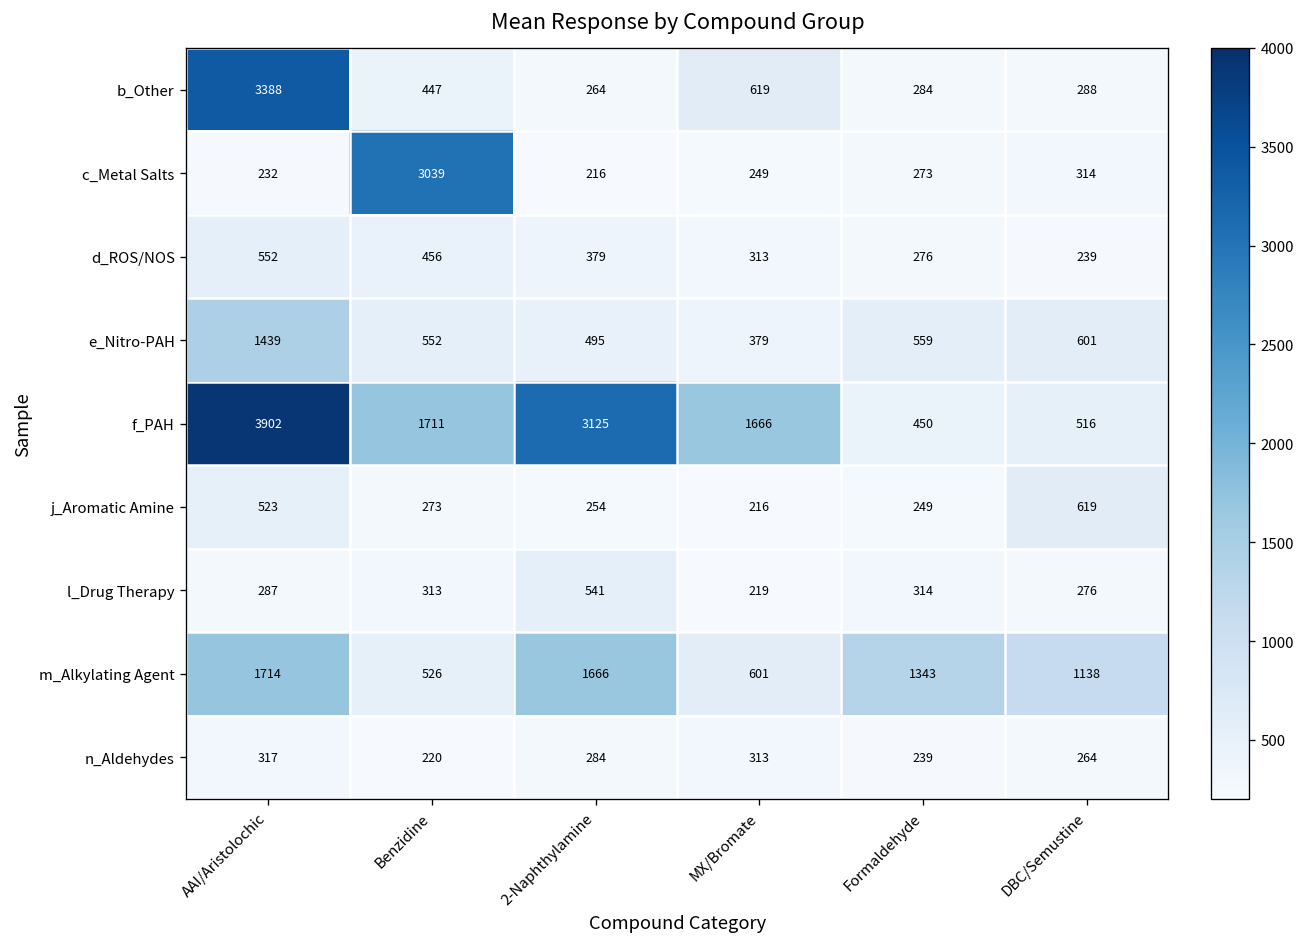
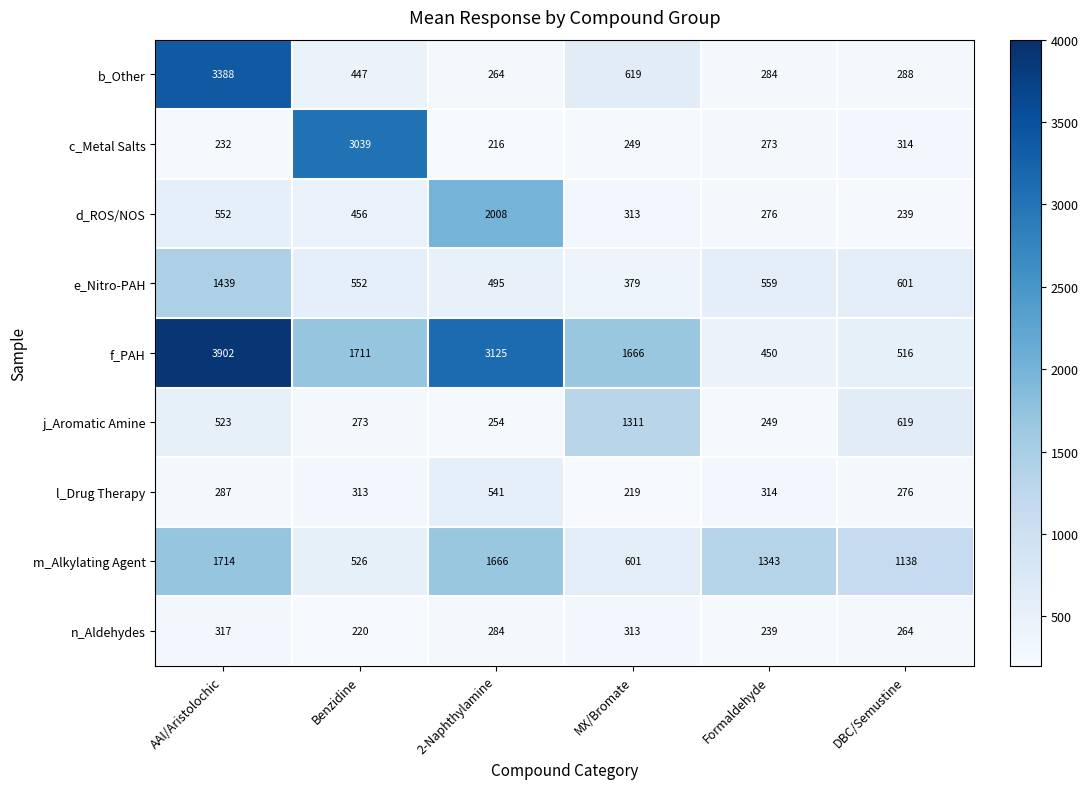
d_ROS/NOS, 2-Naphthylamine: 379 -> 2008
j_Aromatic Amine, MX/Bromate: 216 -> 1311
